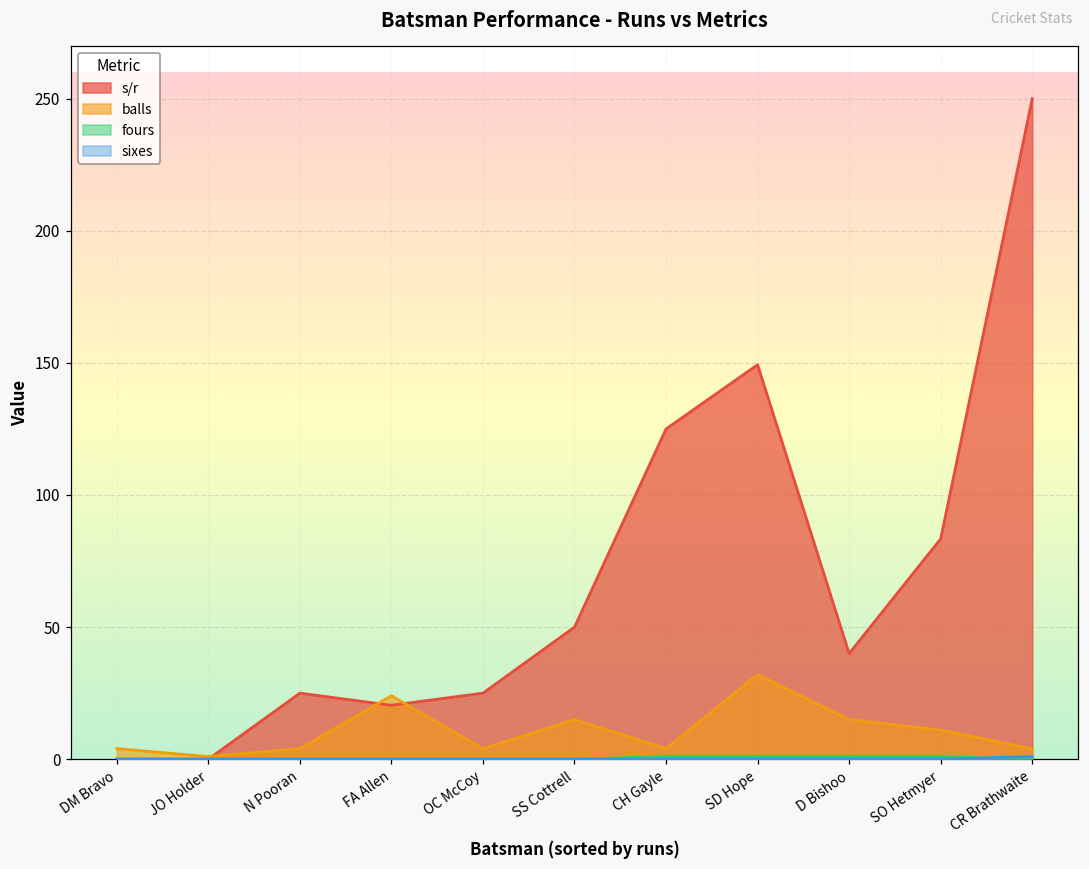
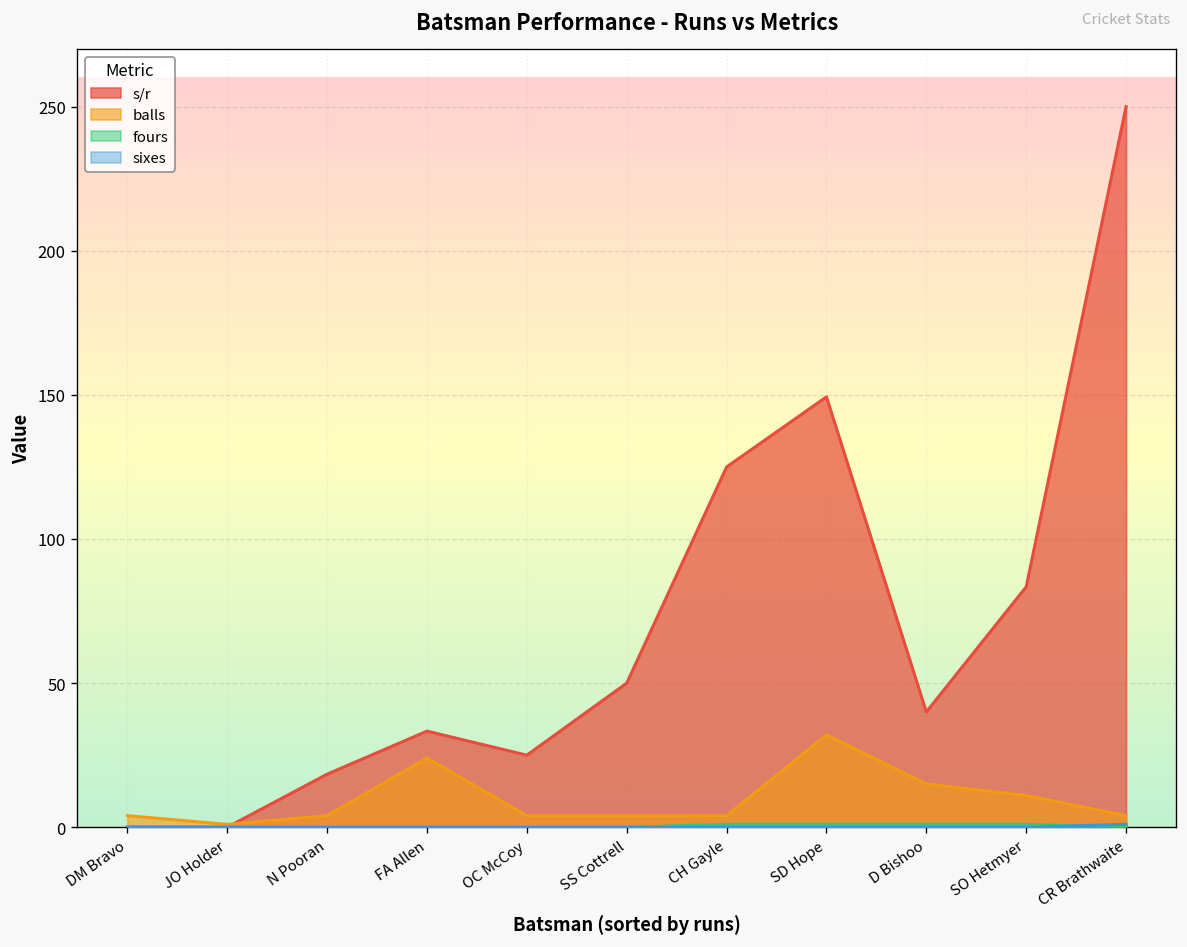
s/r, N Pooran: 25 -> 18
s/r, FA Allen: 20 -> 33
balls, SS Cottrell: 15 -> 4
